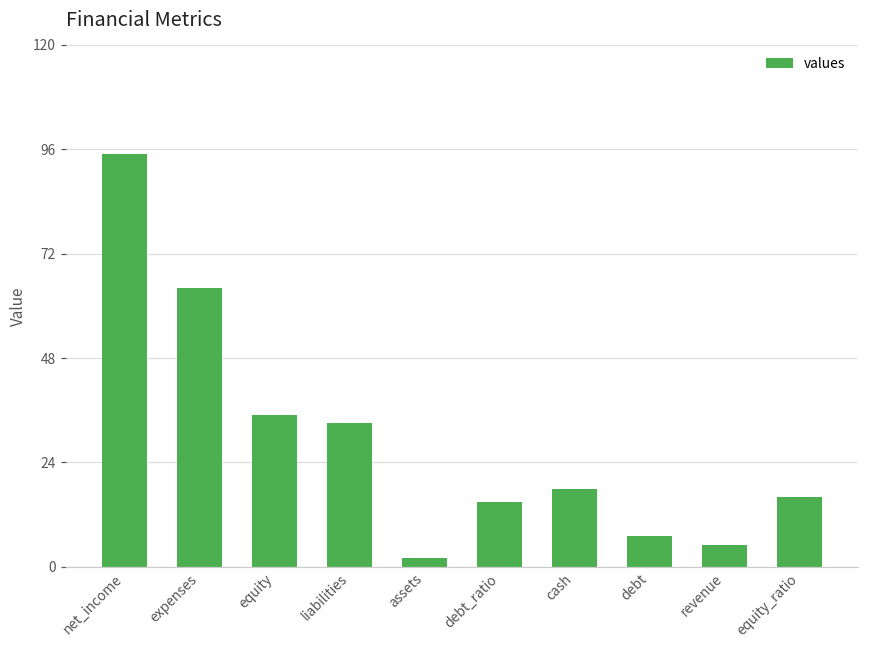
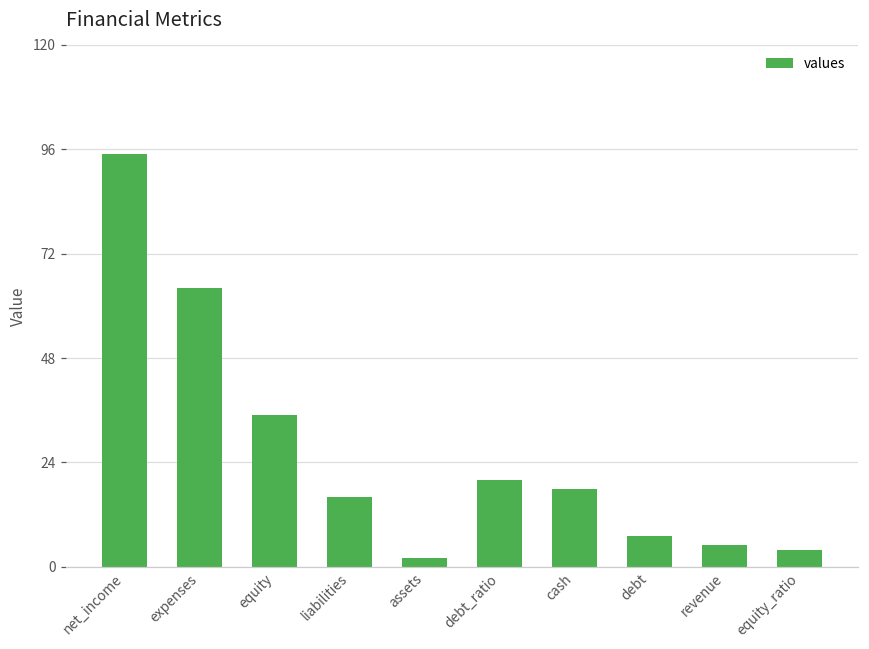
liabilities: 33 -> 16
debt_ratio: 15 -> 20
equity_ratio: 16 -> 4
